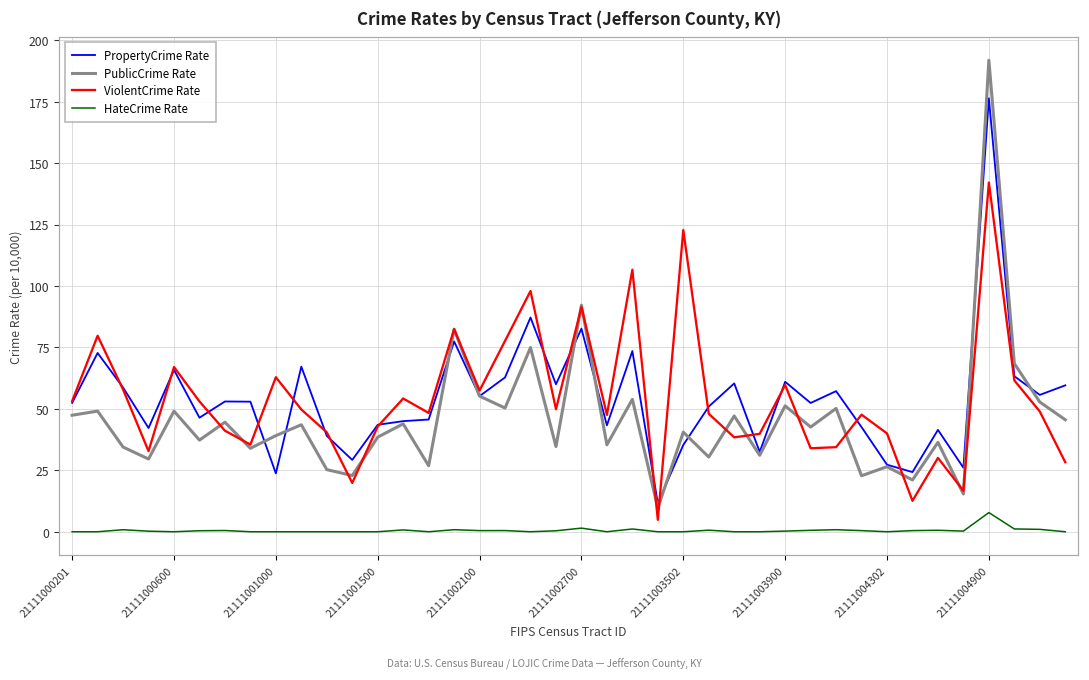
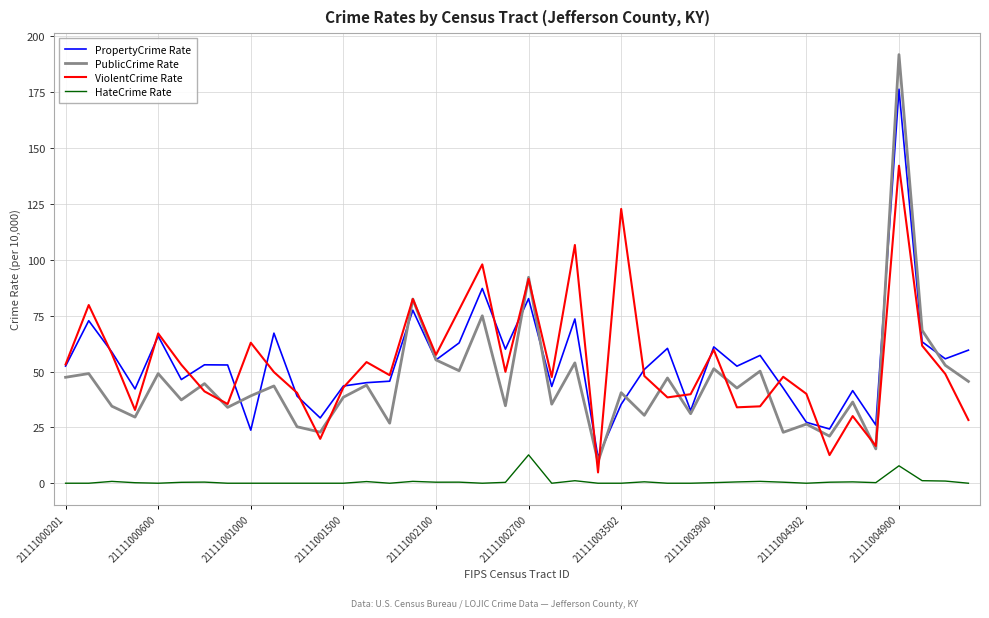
HateCrime Rate, 21111002700: 1 -> 13
